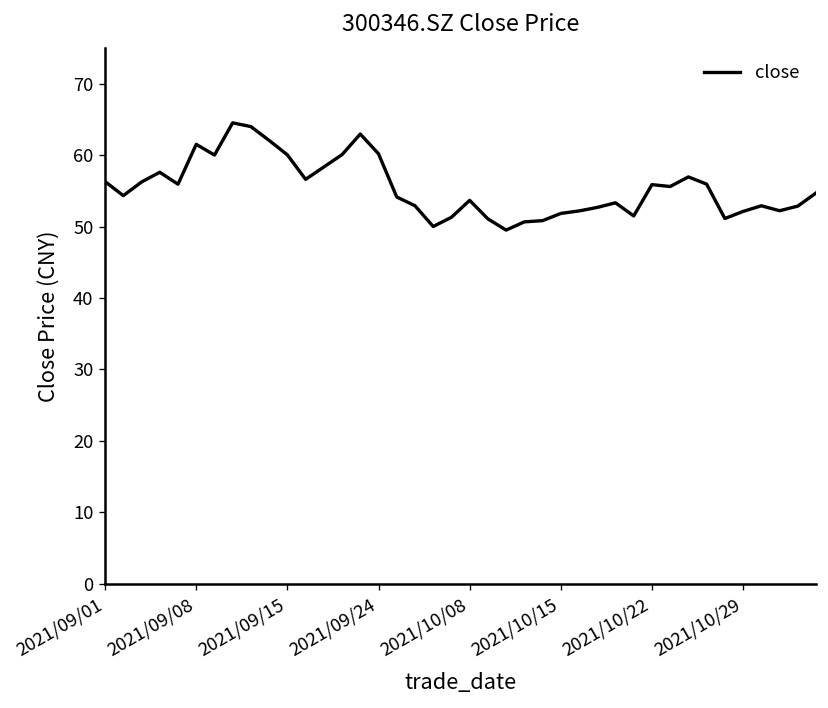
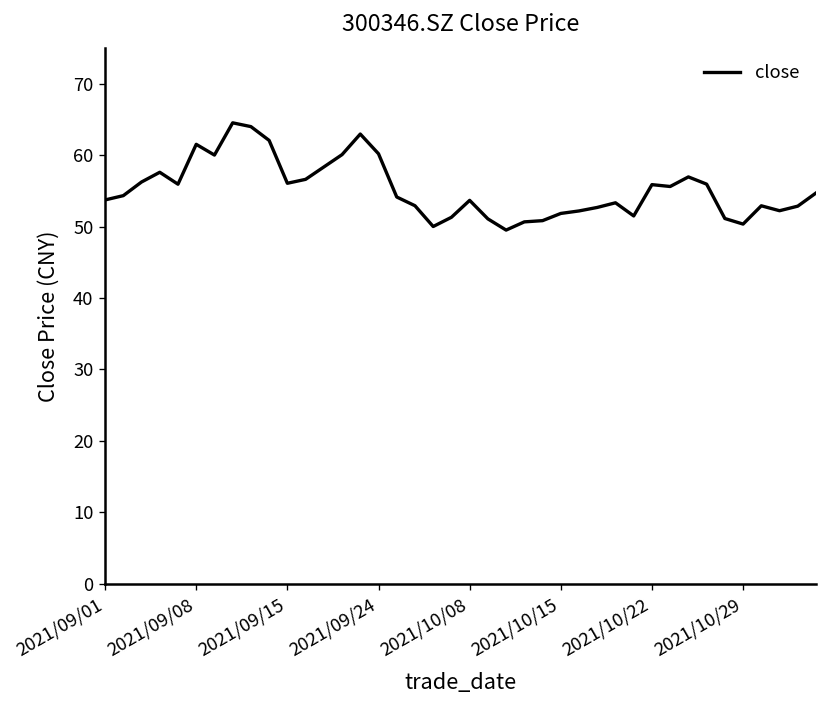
2021/09/01: 56 -> 54
2021/09/15: 60 -> 56
2021/10/29: 52 -> 50
